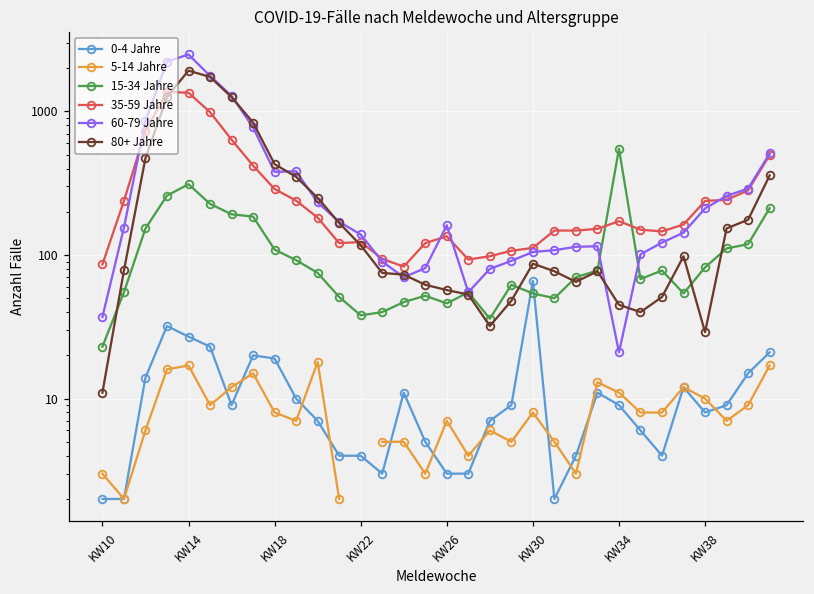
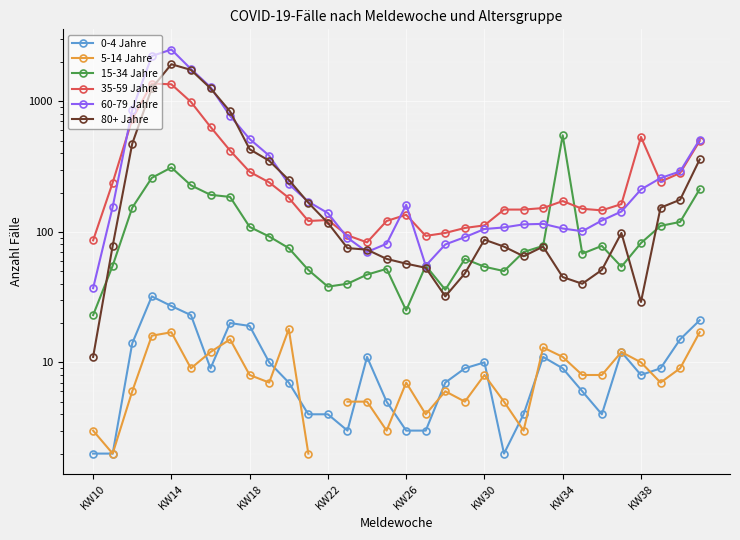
60-79 Jahre, KW18: 380 -> 510
15-34 Jahre, KW26: 46 -> 25
0-4 Jahre, KW30: 70 -> 10
60-79 Jahre, KW34: 21 -> 110
35-59 Jahre, KW38: 240 -> 530
